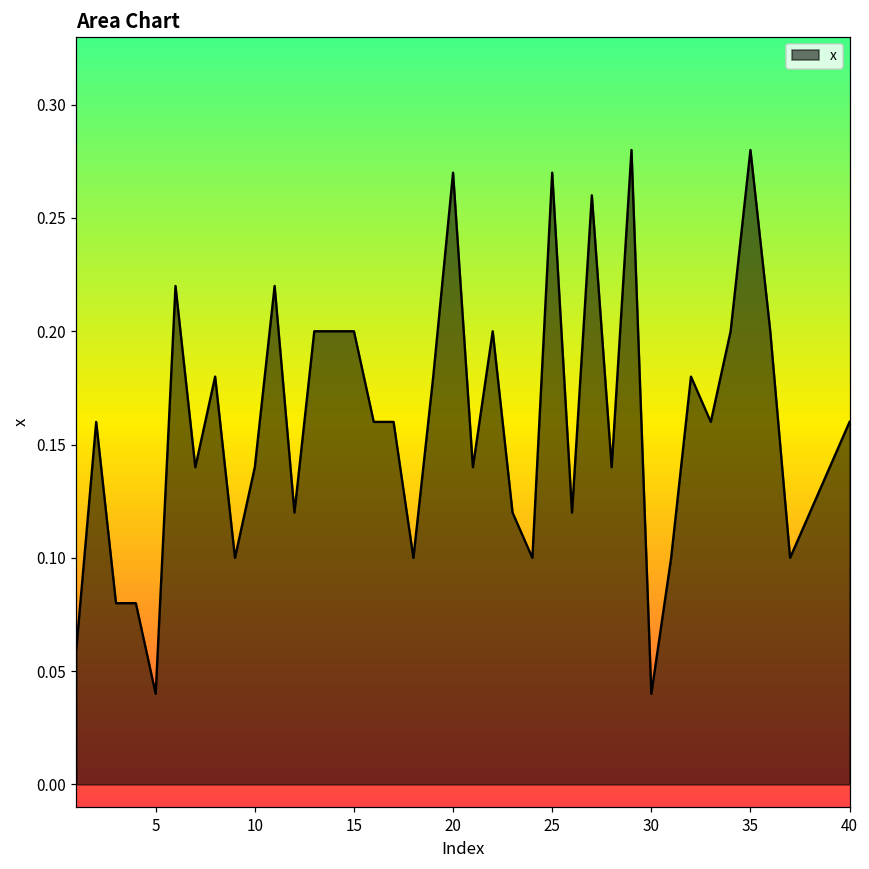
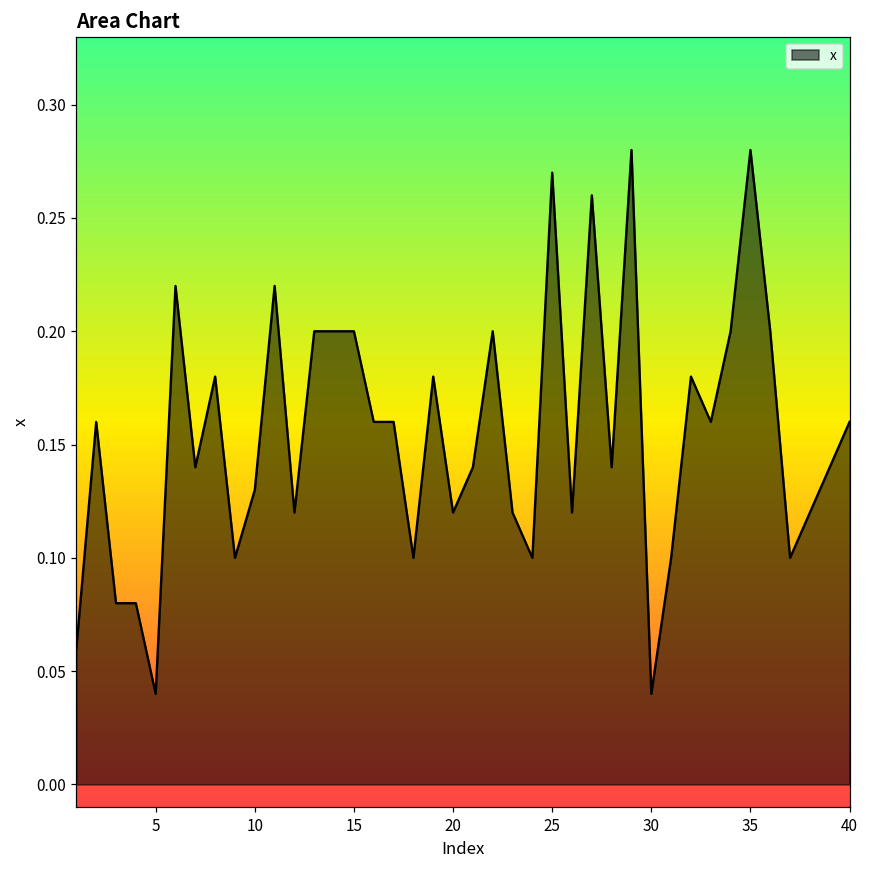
10: 0.14 -> 0.13
20: 0.27 -> 0.12
